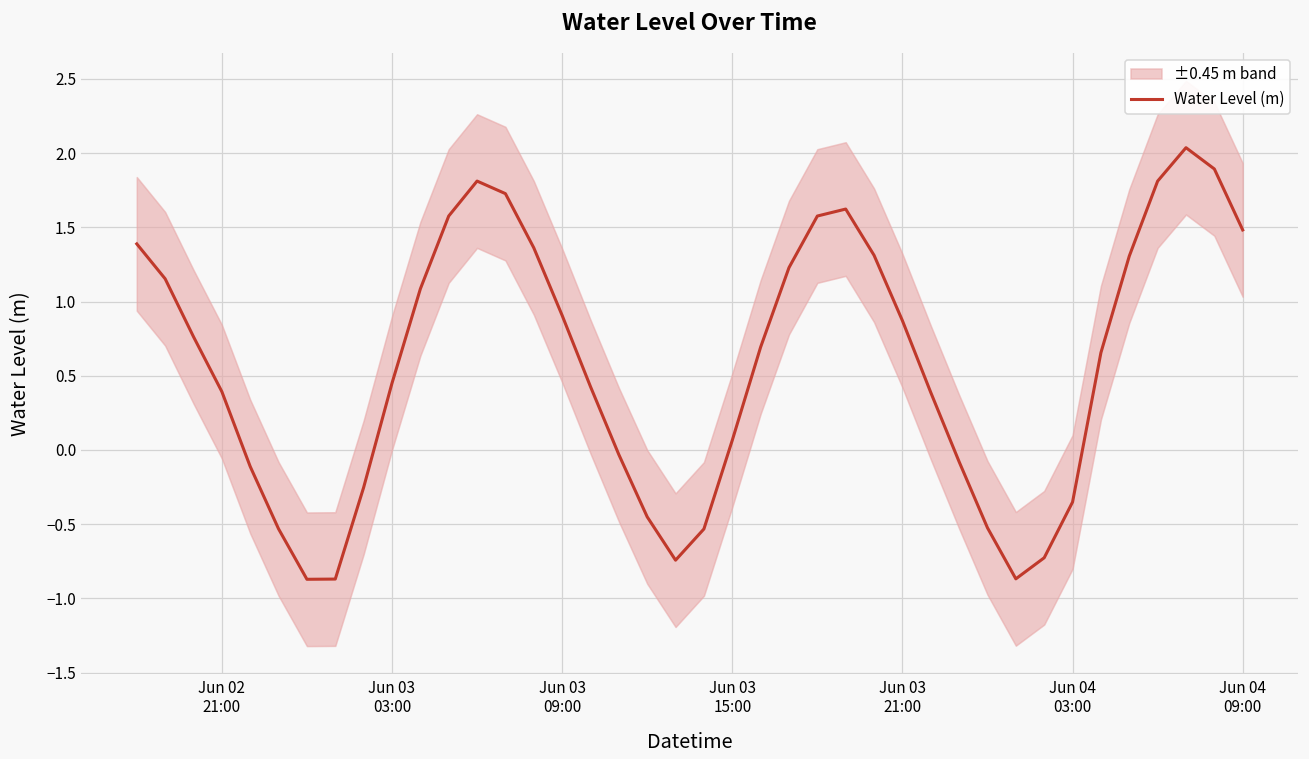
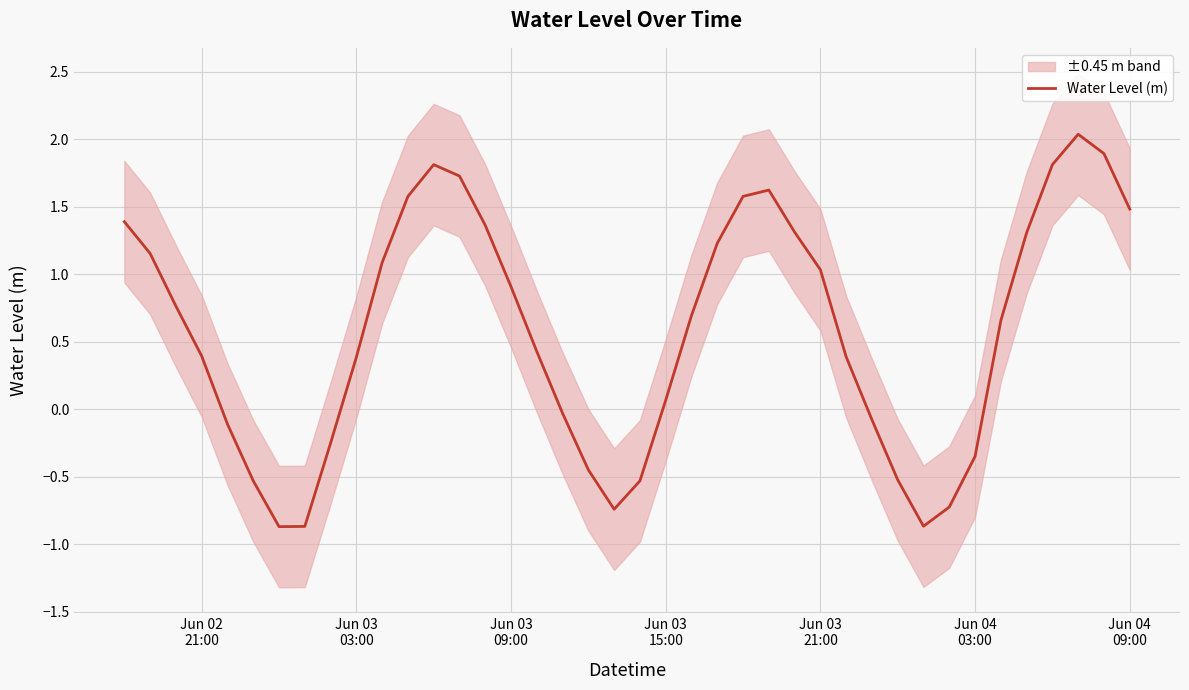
Water Level (m), Jun 03 03:00: 0.45 -> 0.38
Water Level (m), Jun 03 21:00: 0.87 -> 1.03
